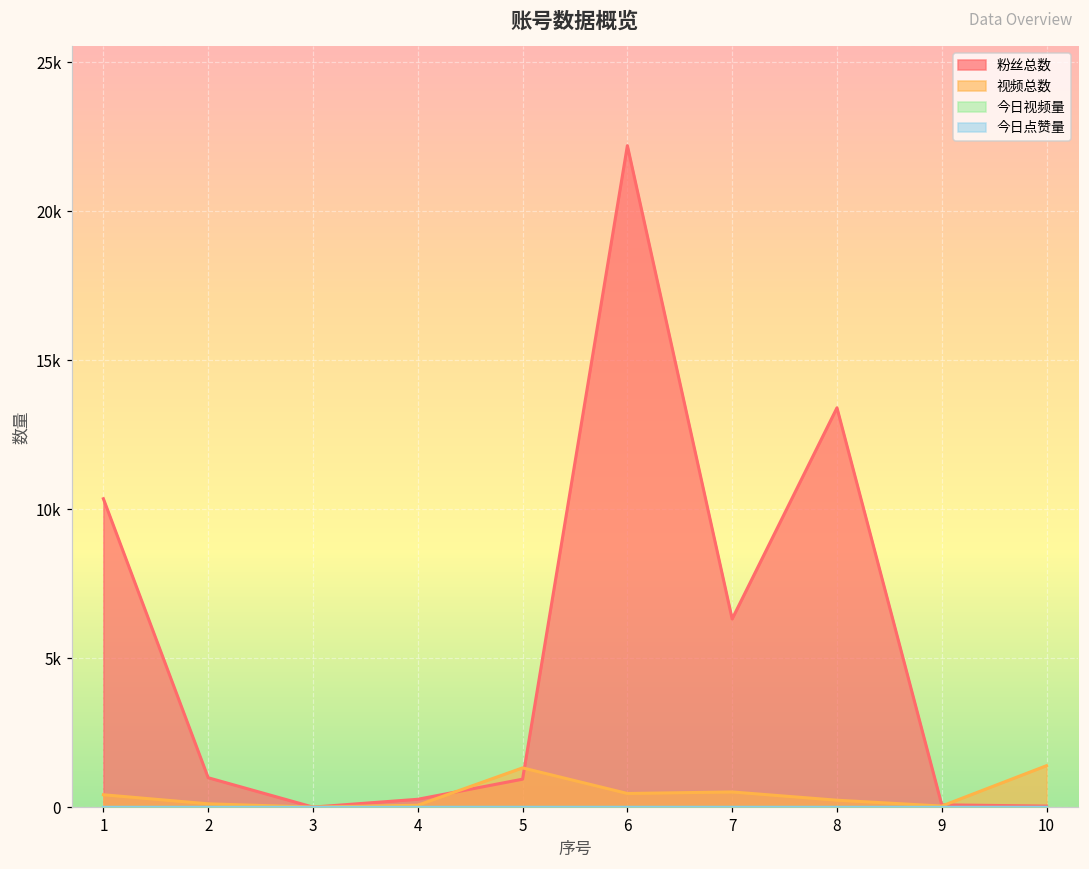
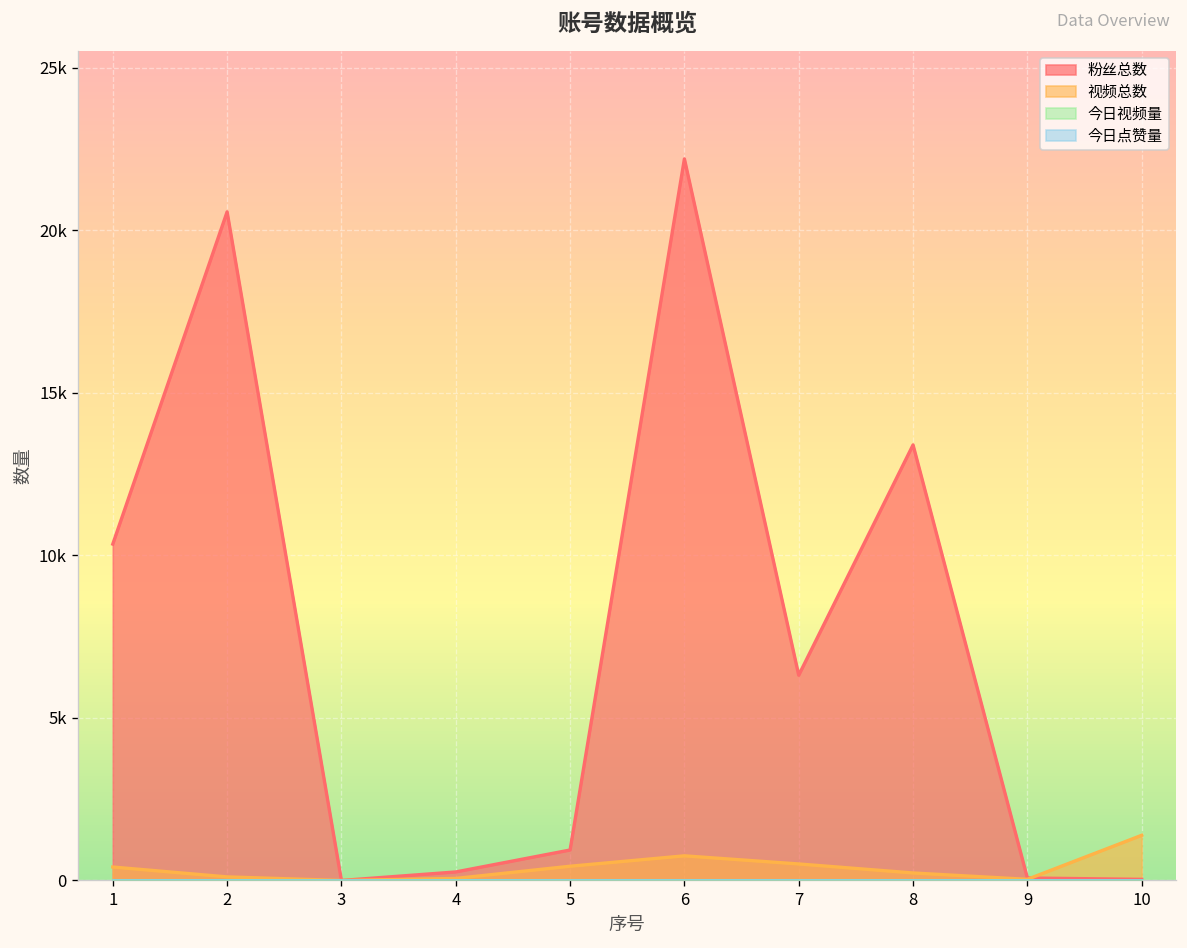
粉丝总数, 2: 1000 -> 20600
视频总数, 5: 1300 -> 400
视频总数, 6: 500 -> 800
